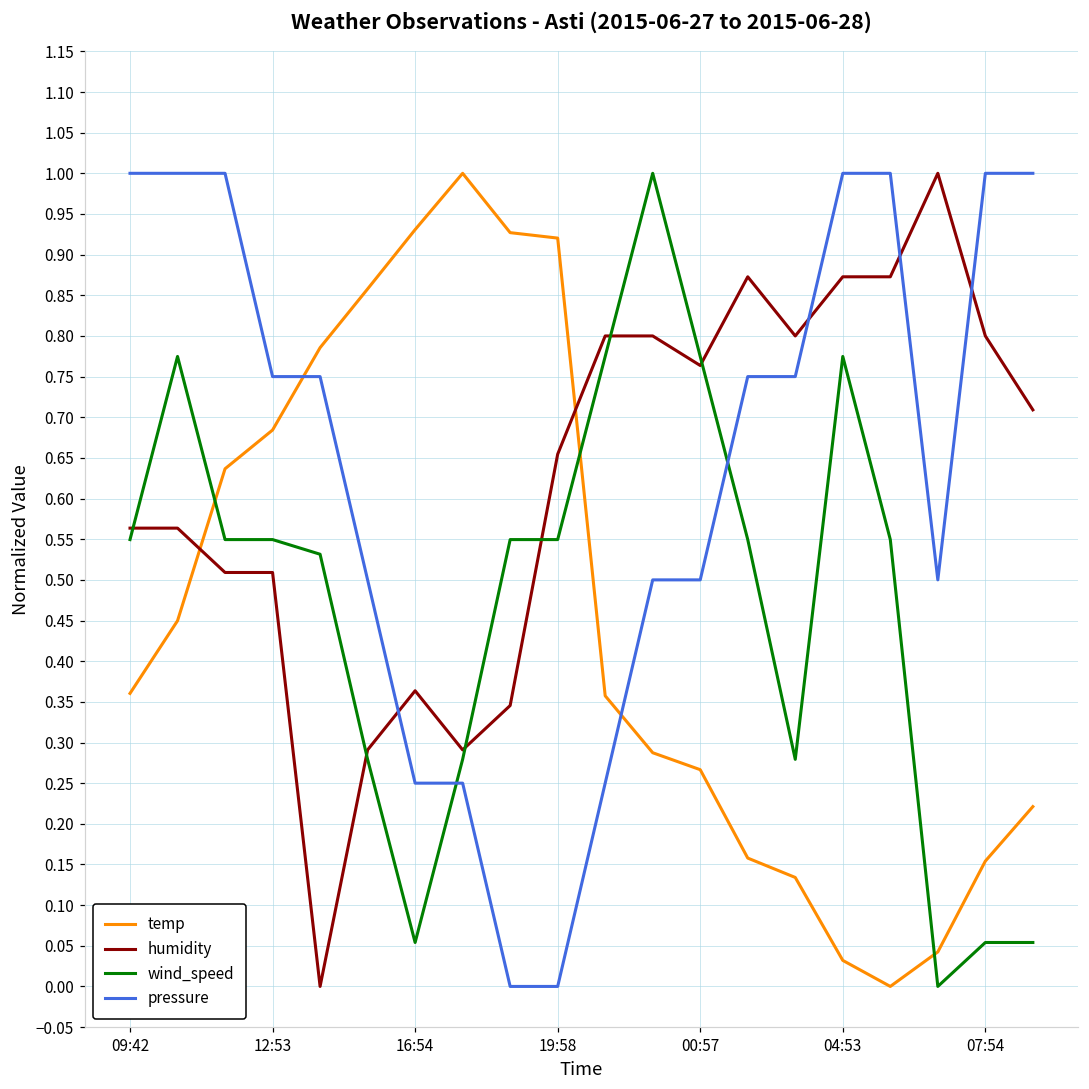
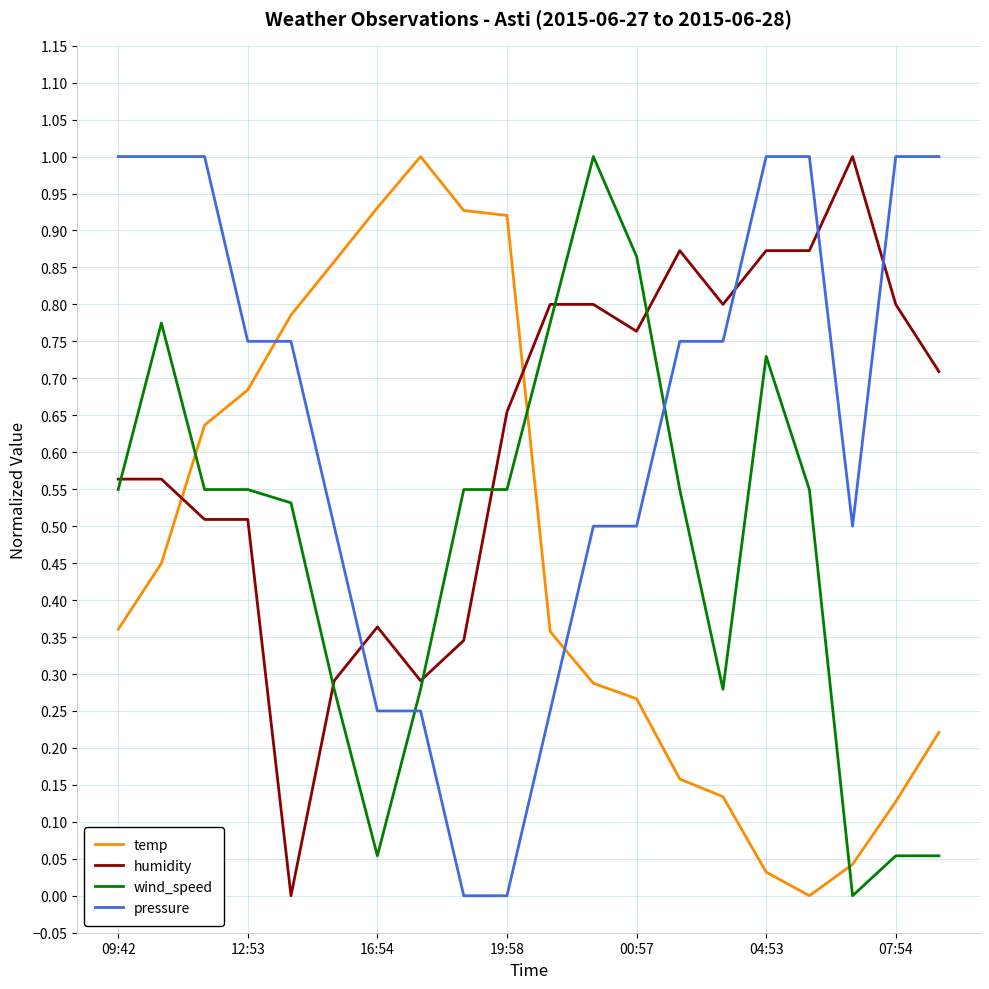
wind_speed, 00:57: 0.77 -> 0.86
wind_speed, 04:53: 0.77 -> 0.73
temp, 07:54: 0.15 -> 0.13
